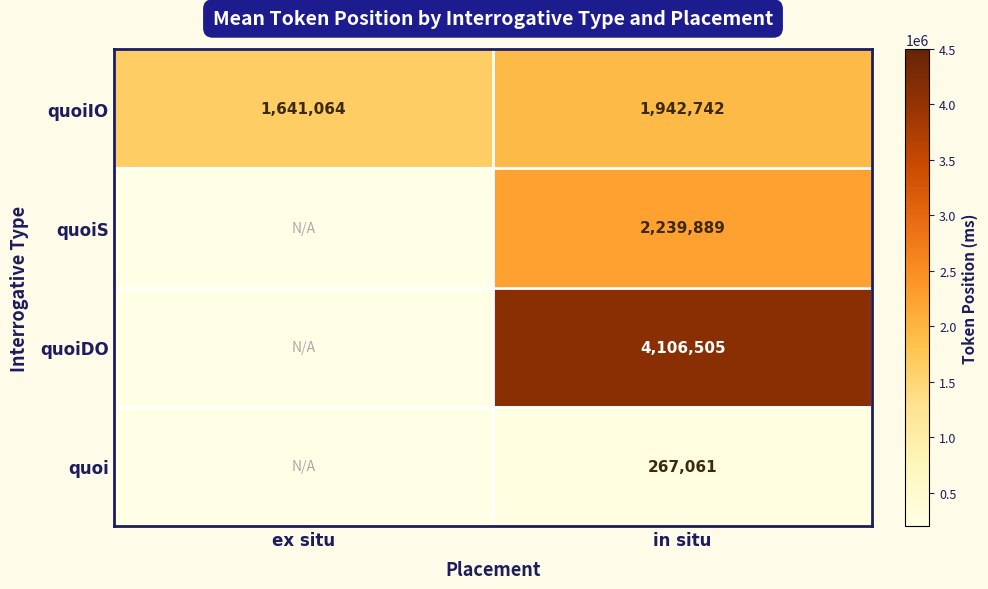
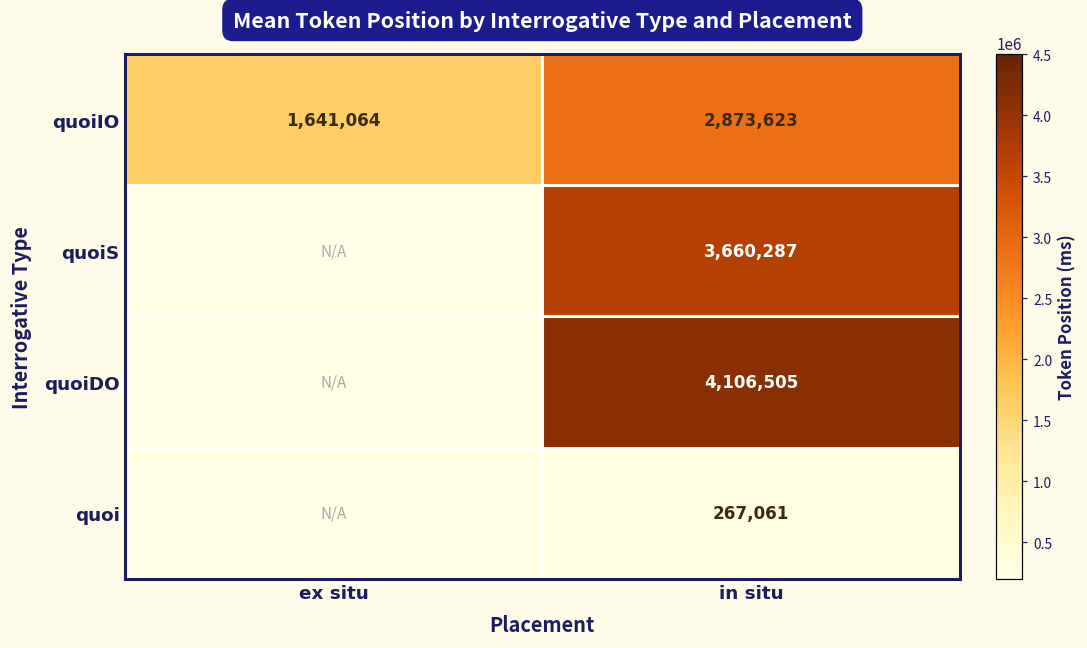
quoiIO, in situ: 1,942,742 -> 2,873,623
quoiS, in situ: 2,239,889 -> 3,660,287
